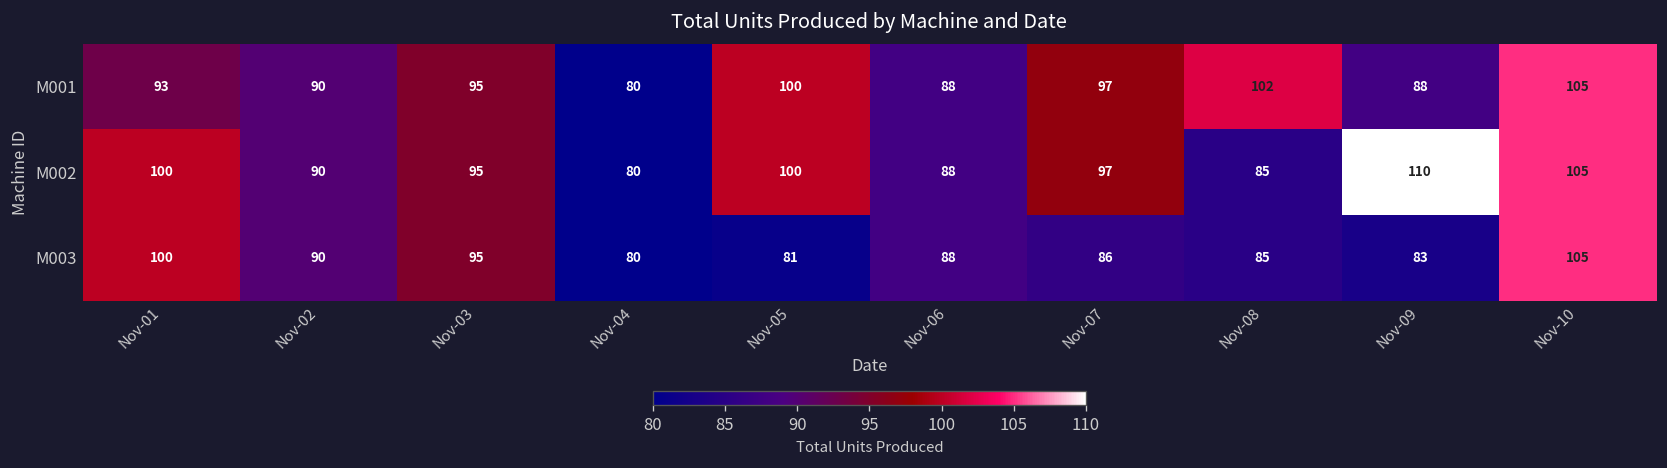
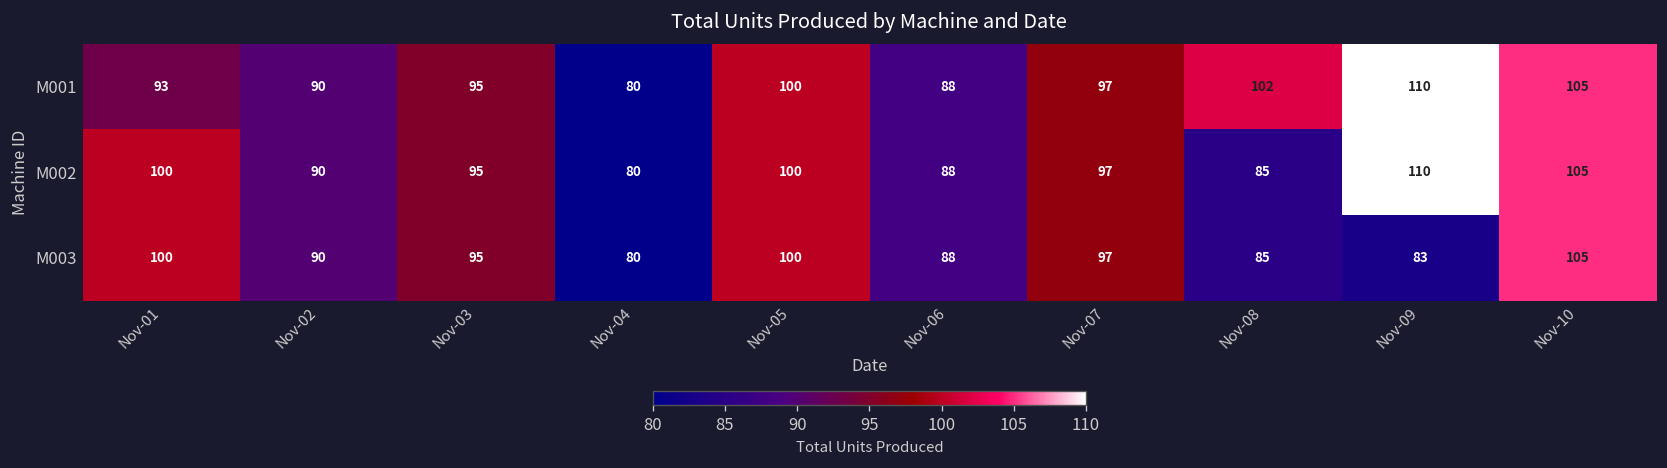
M001, Nov-09: 88 -> 110
M003, Nov-05: 81 -> 100
M003, Nov-07: 86 -> 97
